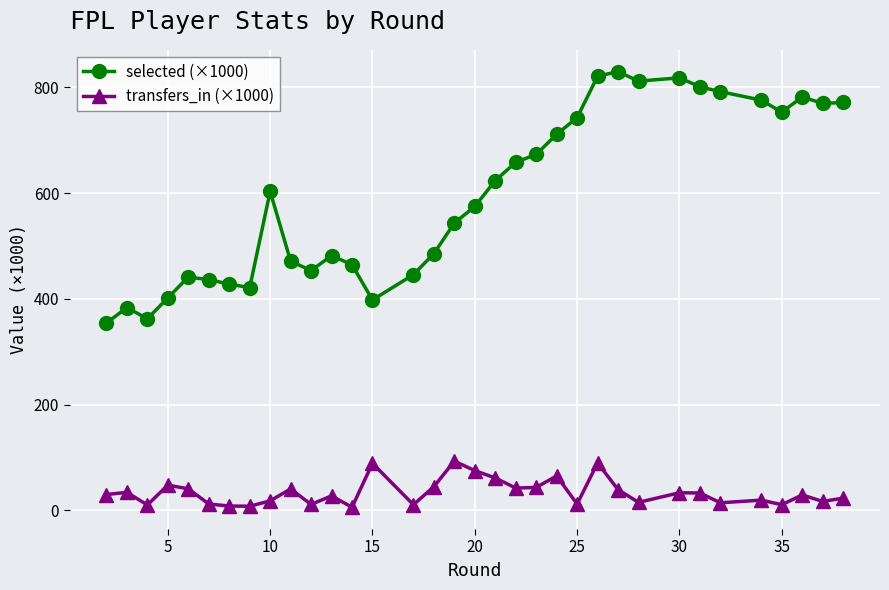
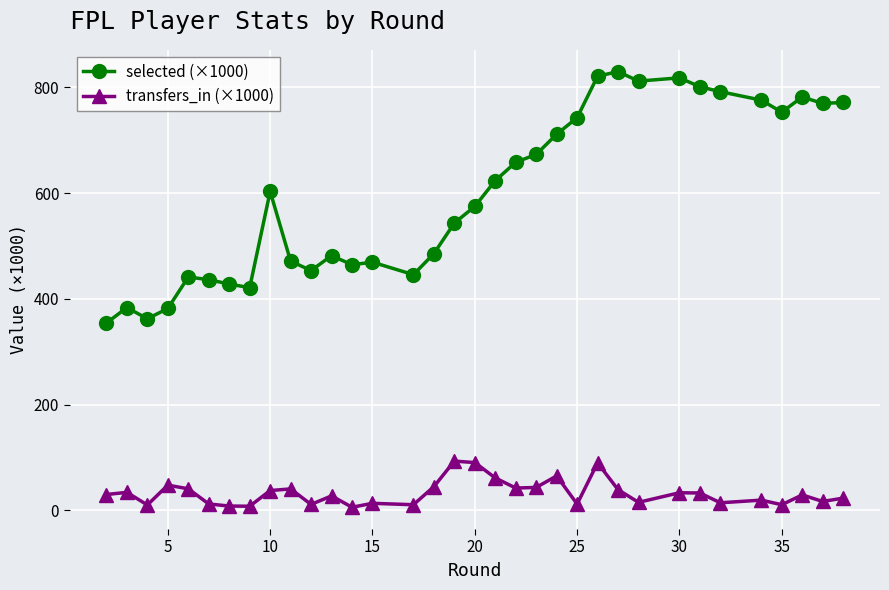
selected (×1000), 5: 400 -> 380
transfers_in (×1000), 10: 20 -> 40
selected (×1000), 15: 400 -> 470
transfers_in (×1000), 15: 90 -> 10
transfers_in (×1000), 20: 80 -> 90
